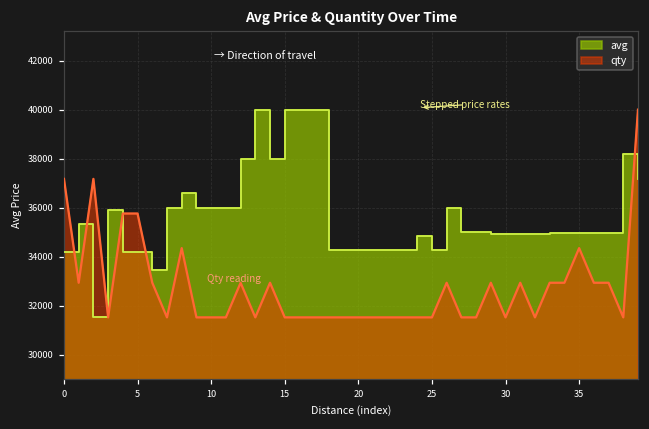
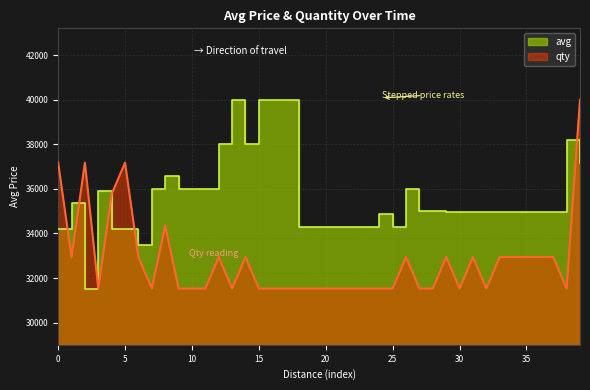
qty, 5: 35800 -> 37200
qty, 35: 34400 -> 32900
